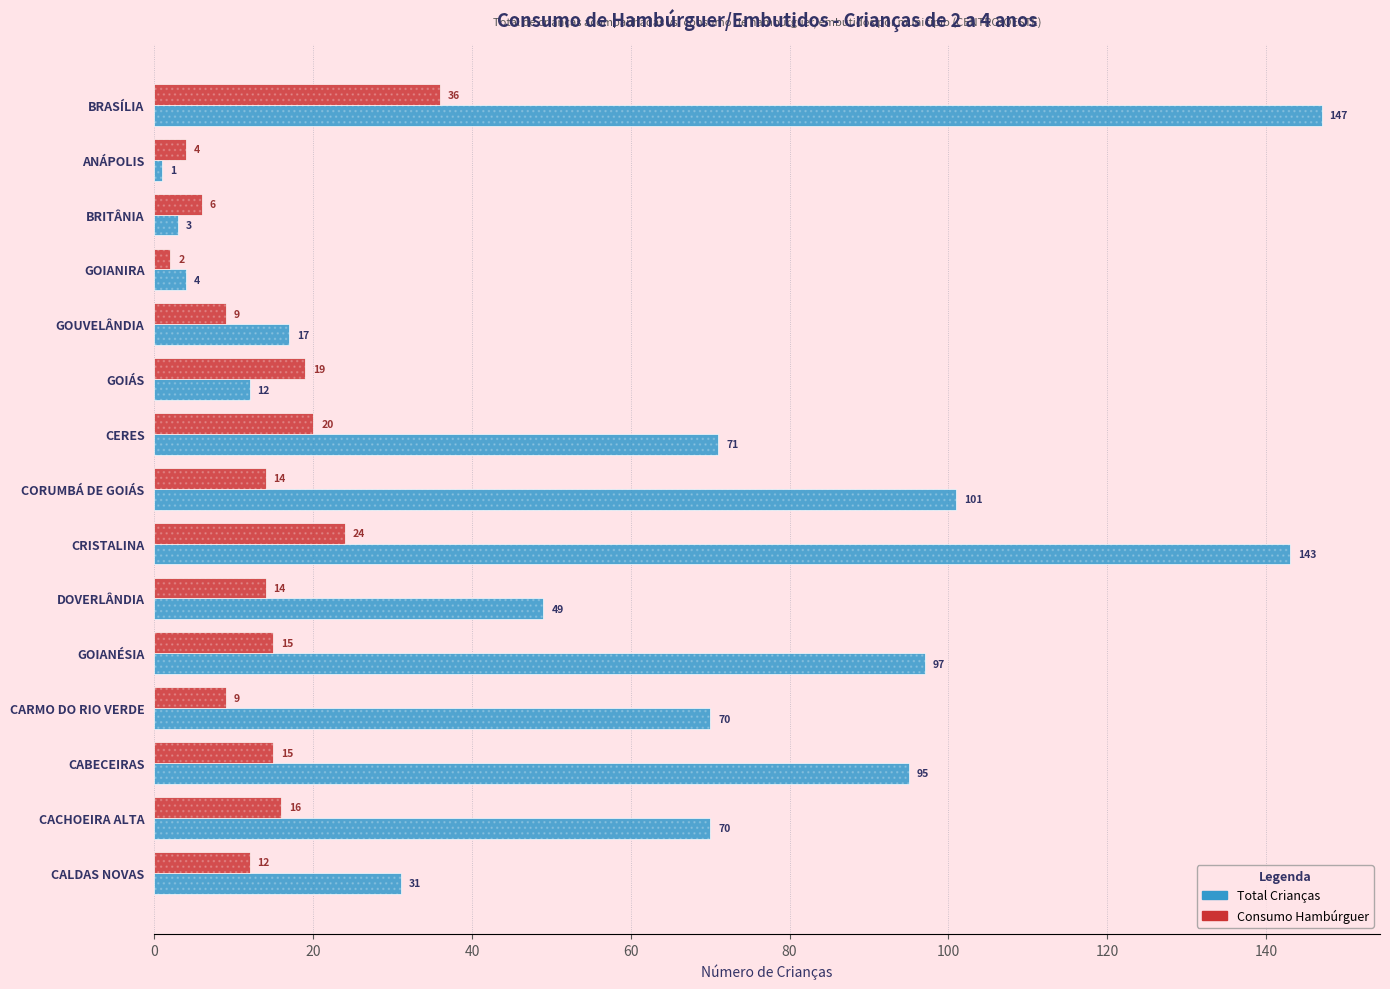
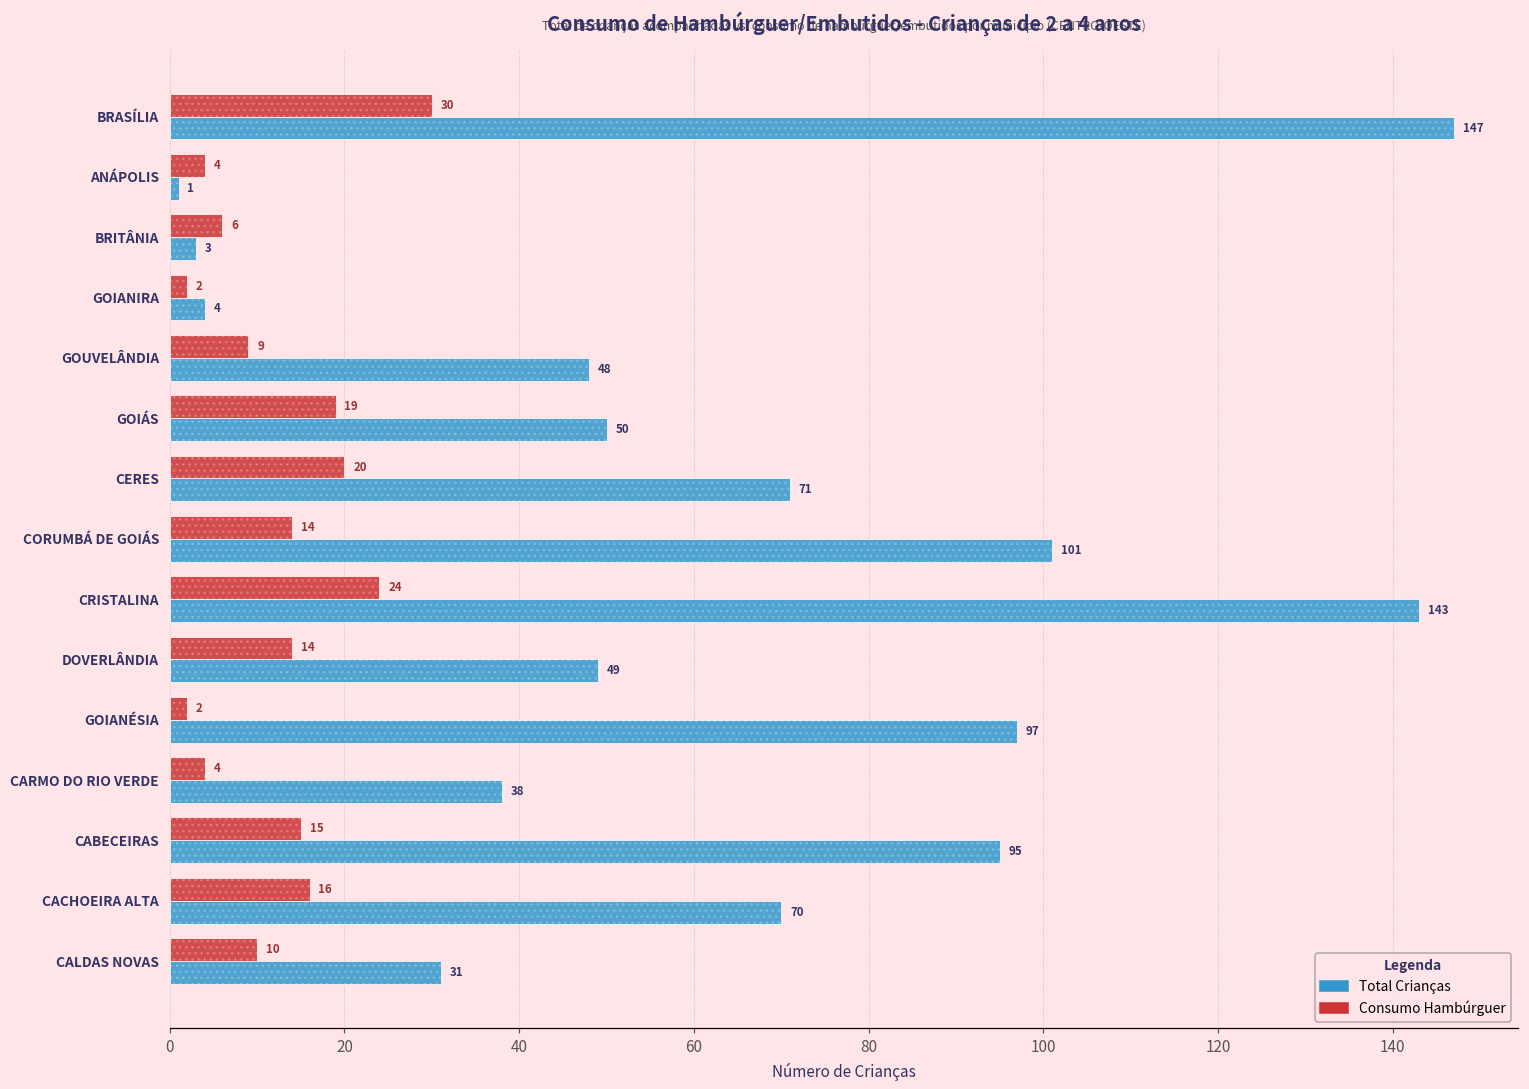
Consumo Hambúrguer, BRASÍLIA: 36 -> 30
Total Crianças, GOUVELÂNDIA: 17 -> 48
Total Crianças, GOIÁS: 12 -> 50
Consumo Hambúrguer, GOIANÉSIA: 15 -> 2
Consumo Hambúrguer, CARMO DO RIO VERDE: 9 -> 4
Total Crianças, CARMO DO RIO VERDE: 70 -> 38
Consumo Hambúrguer, CALDAS NOVAS: 12 -> 10
